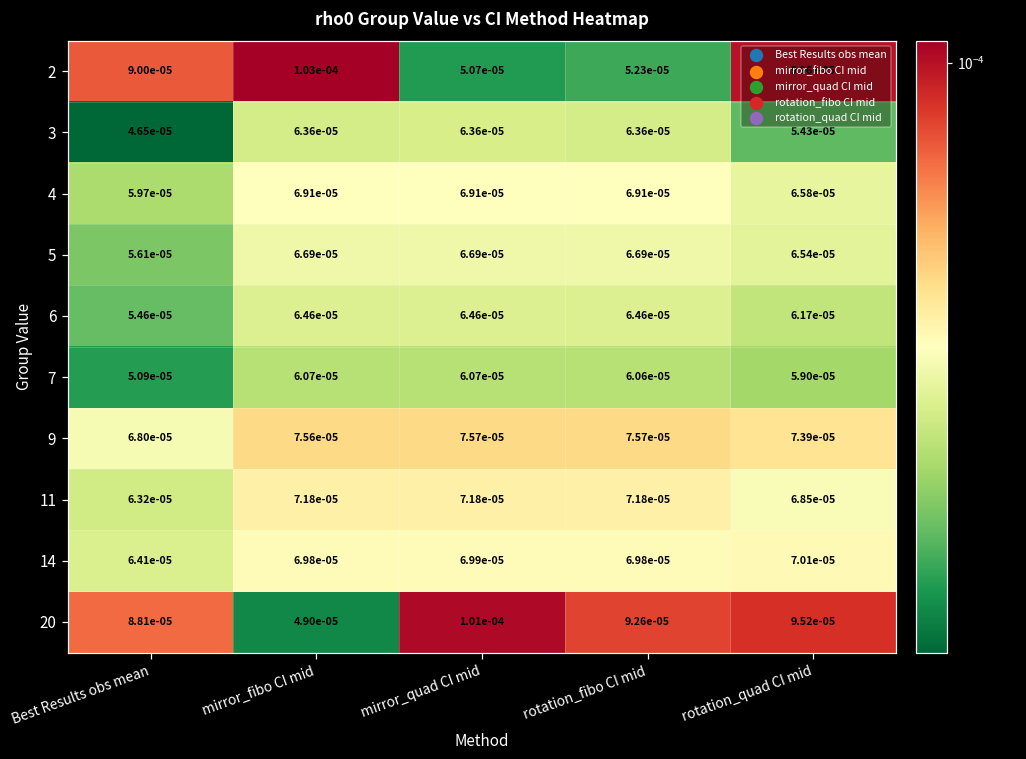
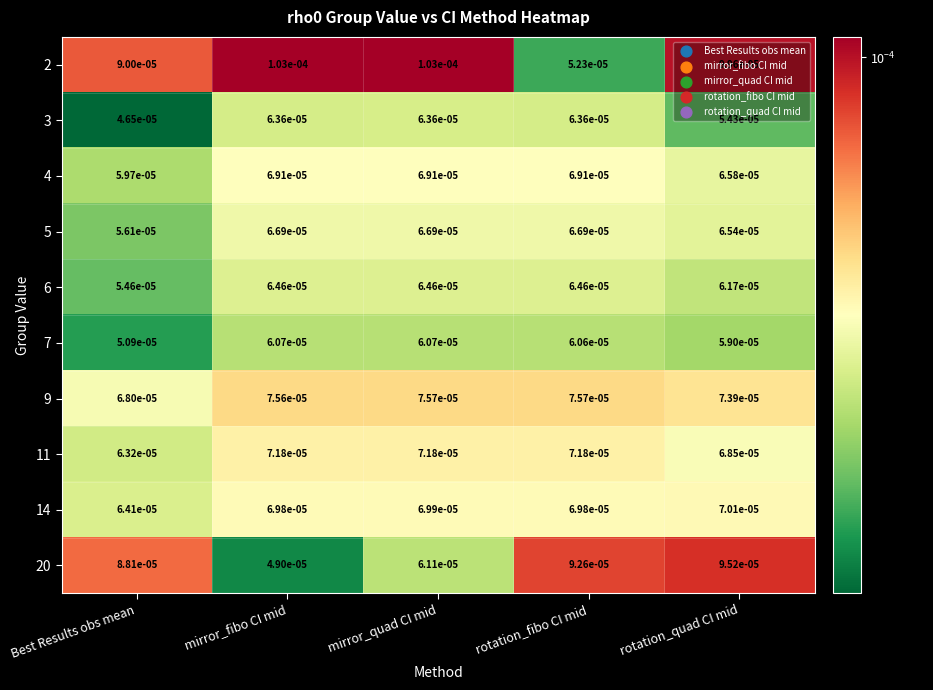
2, mirror_quad CI mid: 5.07e-05 -> 1.03e-04
20, mirror_quad CI mid: 1.01e-04 -> 6.11e-05
